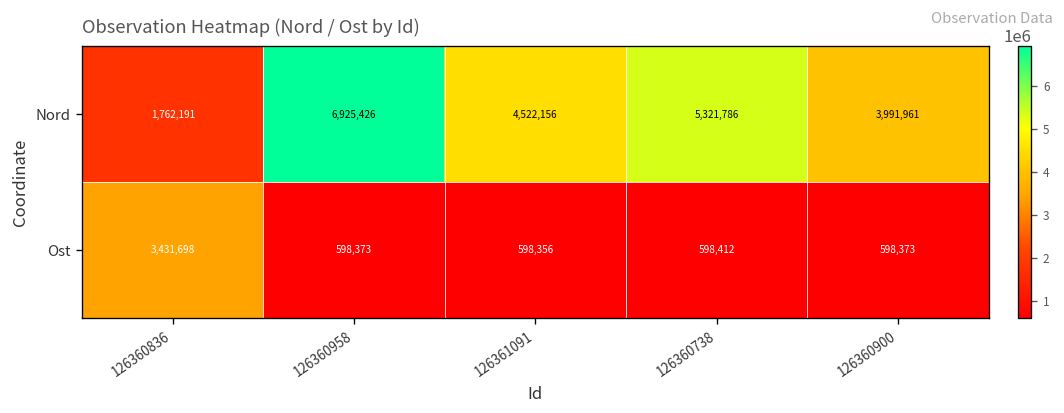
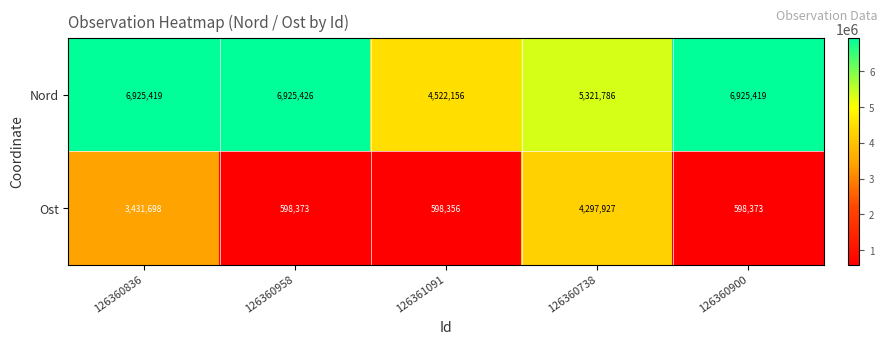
Nord, 126360836: 1,762,191 -> 6,925,419
Nord, 126360900: 3,991,961 -> 6,925,419
Ost, 126360738: 598,412 -> 4,297,927
